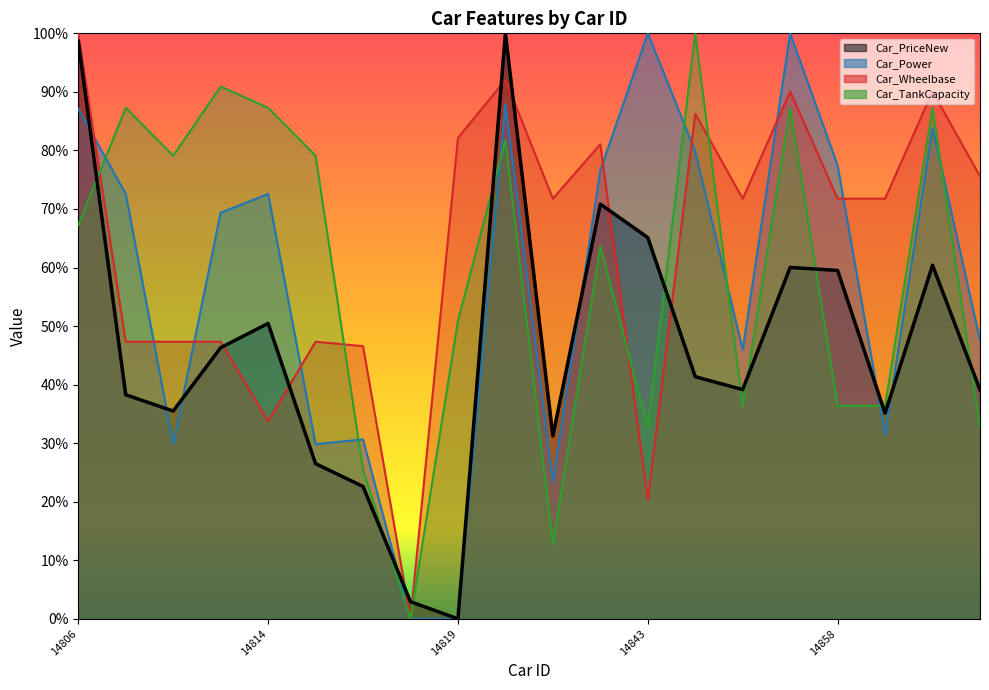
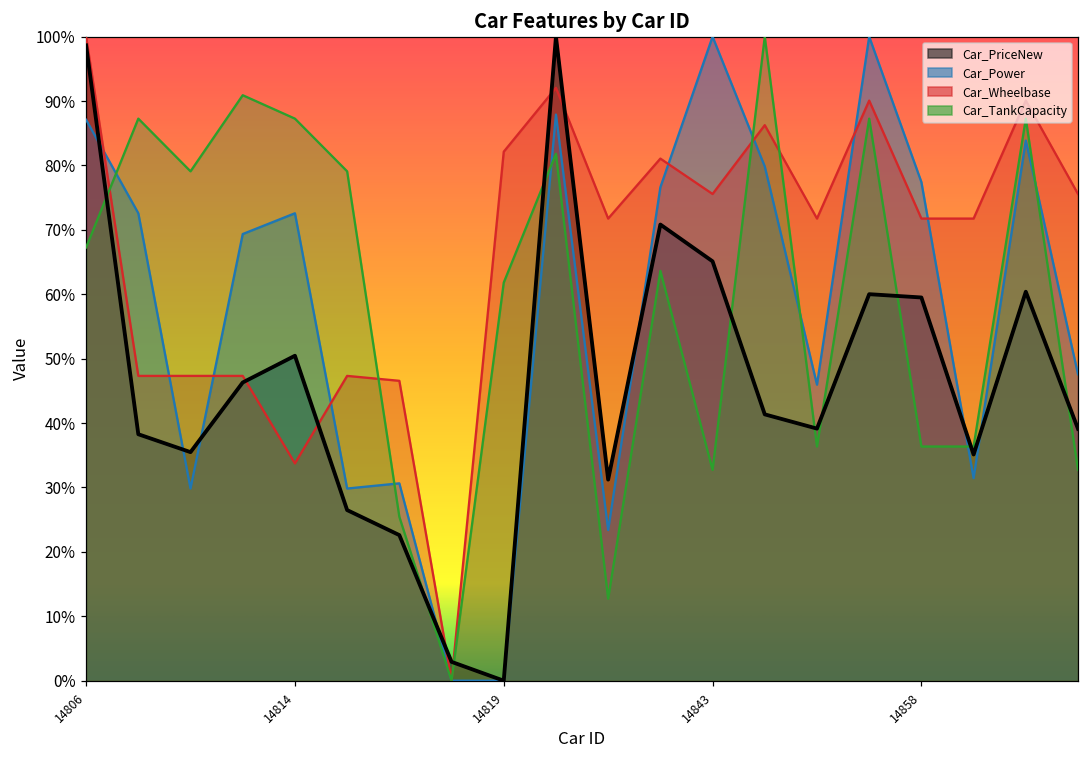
Car_TankCapacity, 14819: 51% -> 62%
Car_Wheelbase, 14843: 20% -> 76%
